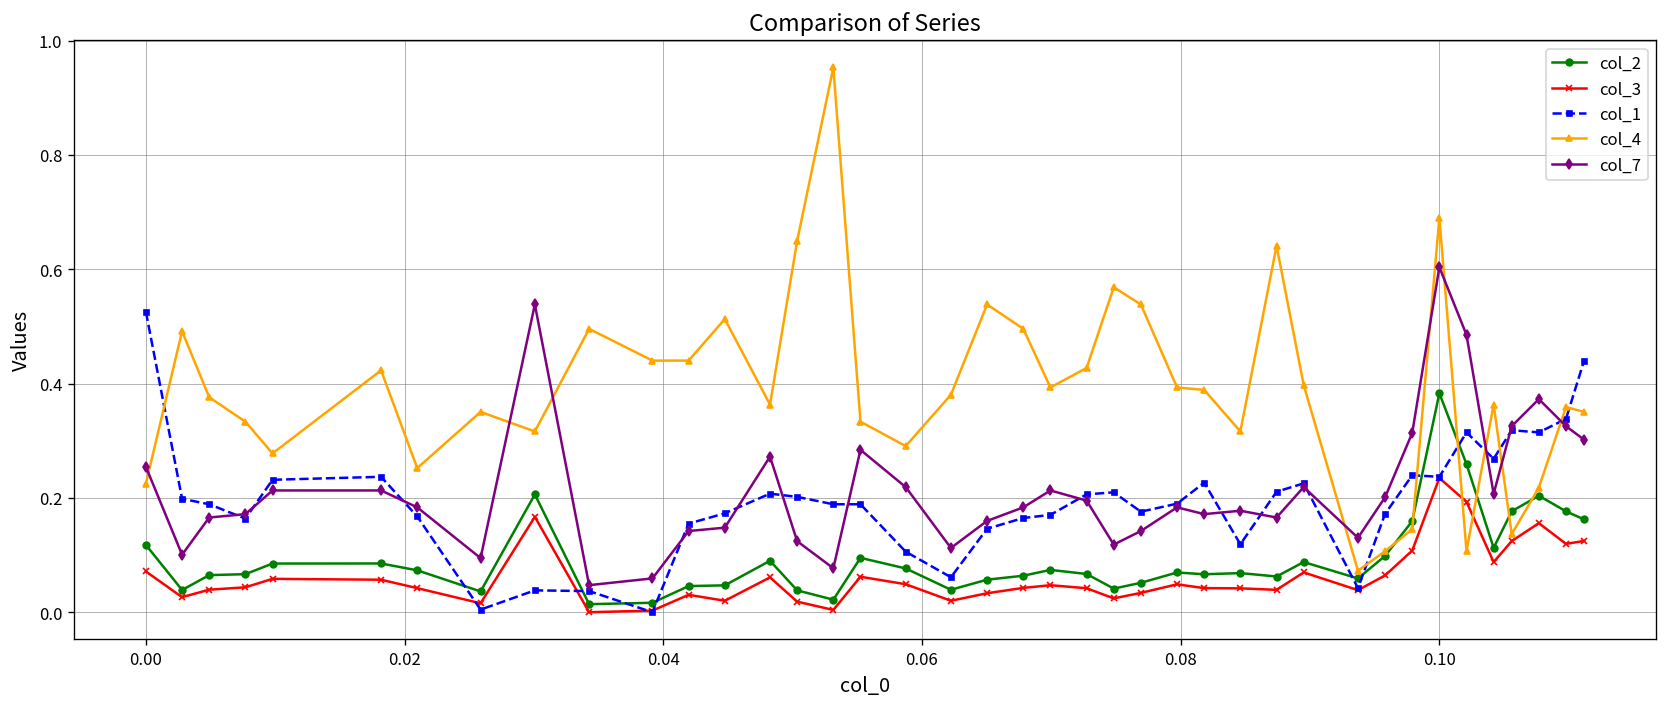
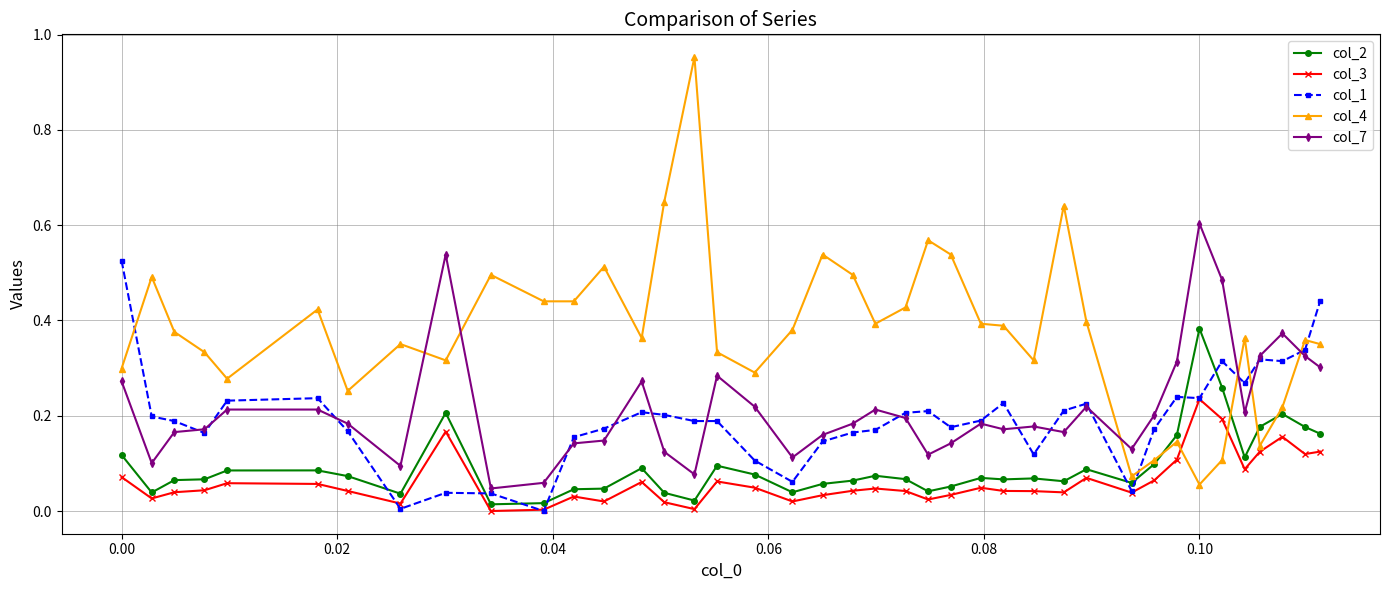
col_4, 0.00: 0.22 -> 0.30
col_7, 0.00: 0.25 -> 0.27
col_4, 0.10: 0.69 -> 0.06
